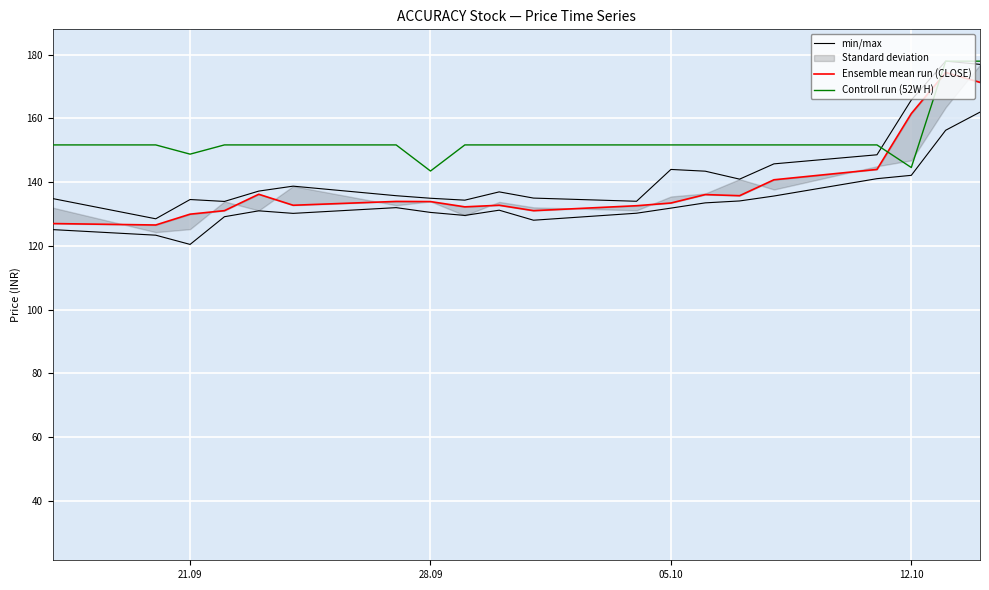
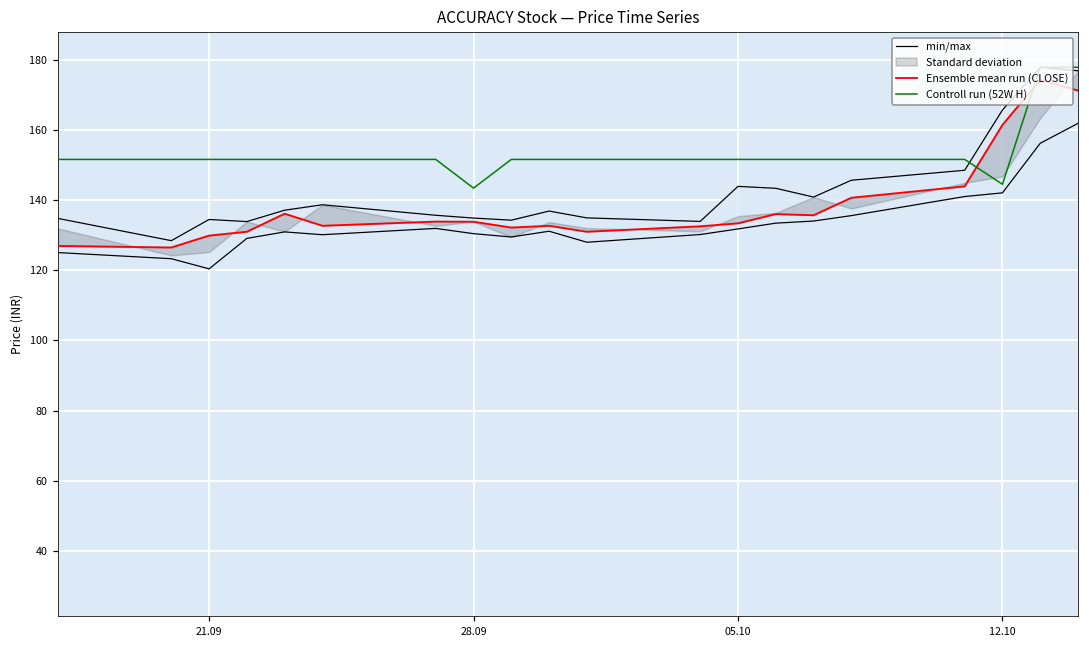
Controll run (52W H), 21.09: 149 -> 152
